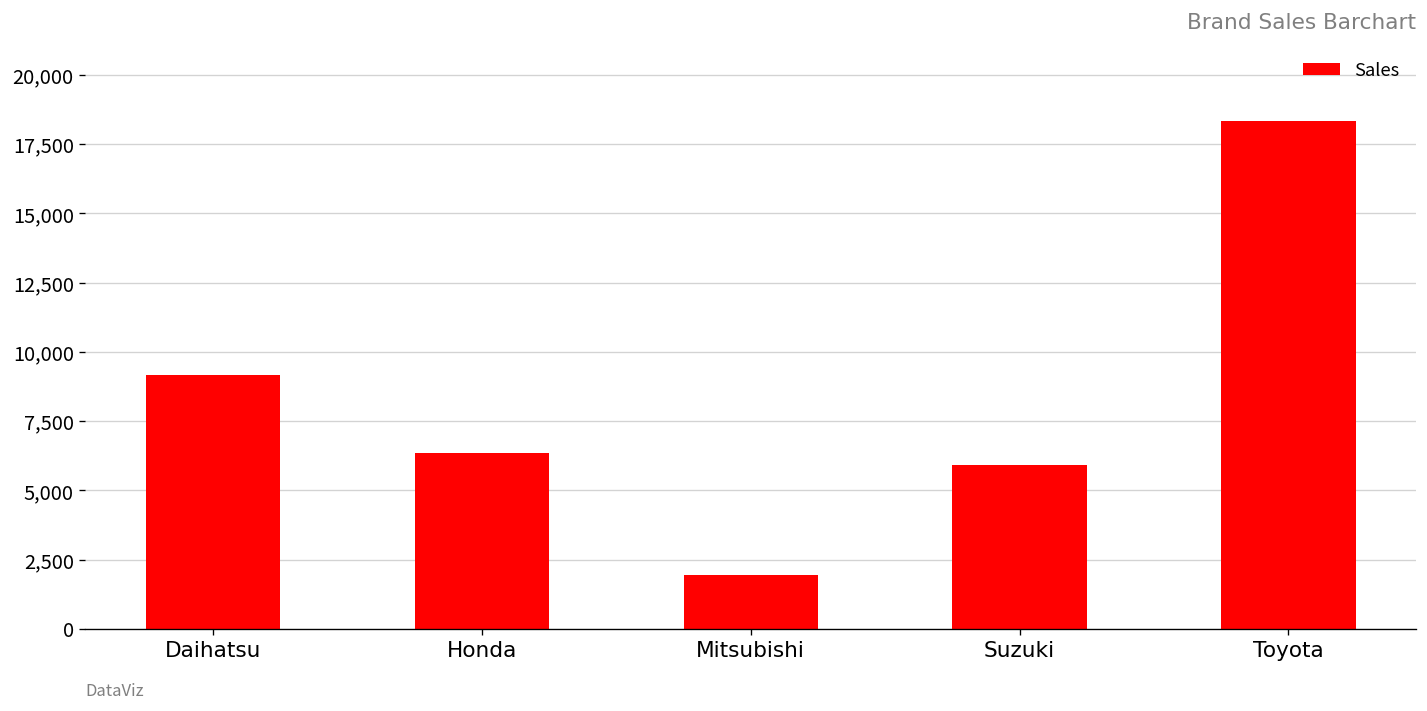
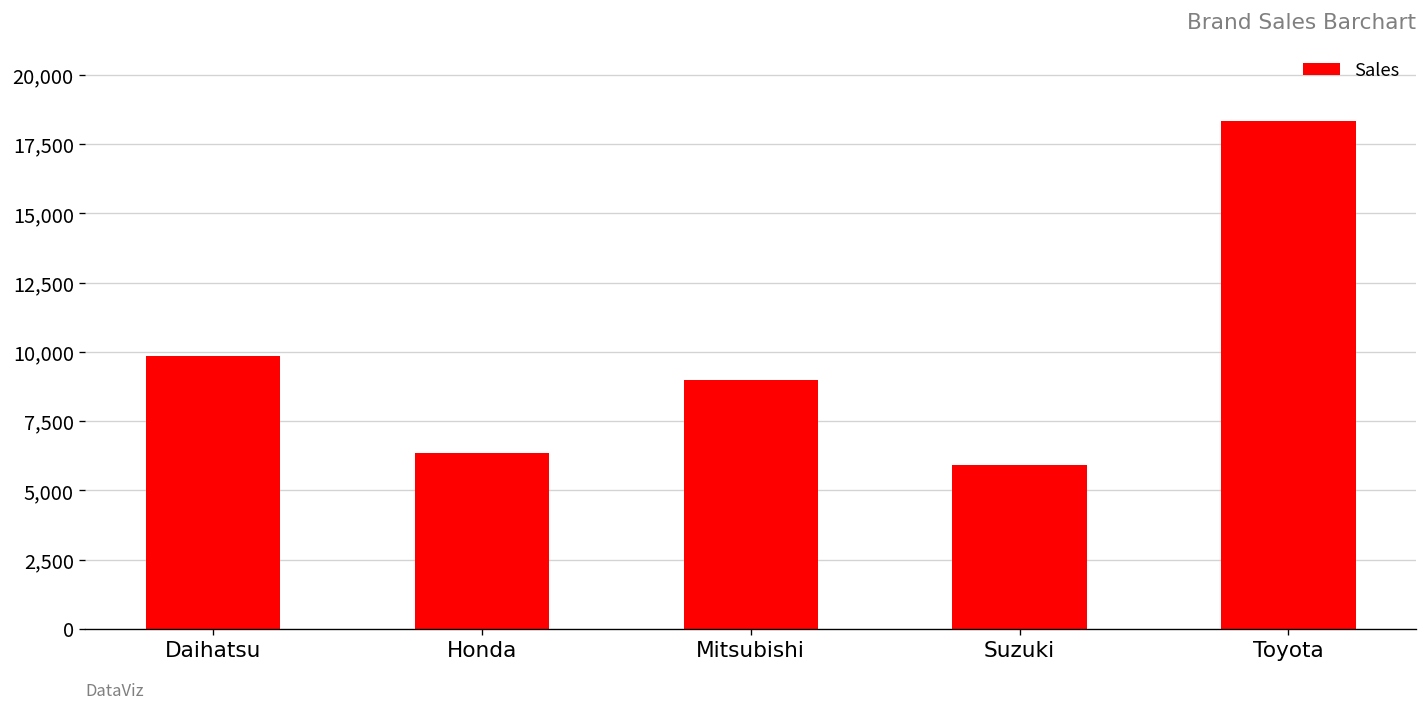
Daihatsu: 9,200 -> 9,800
Mitsubishi: 1,900 -> 9,000
